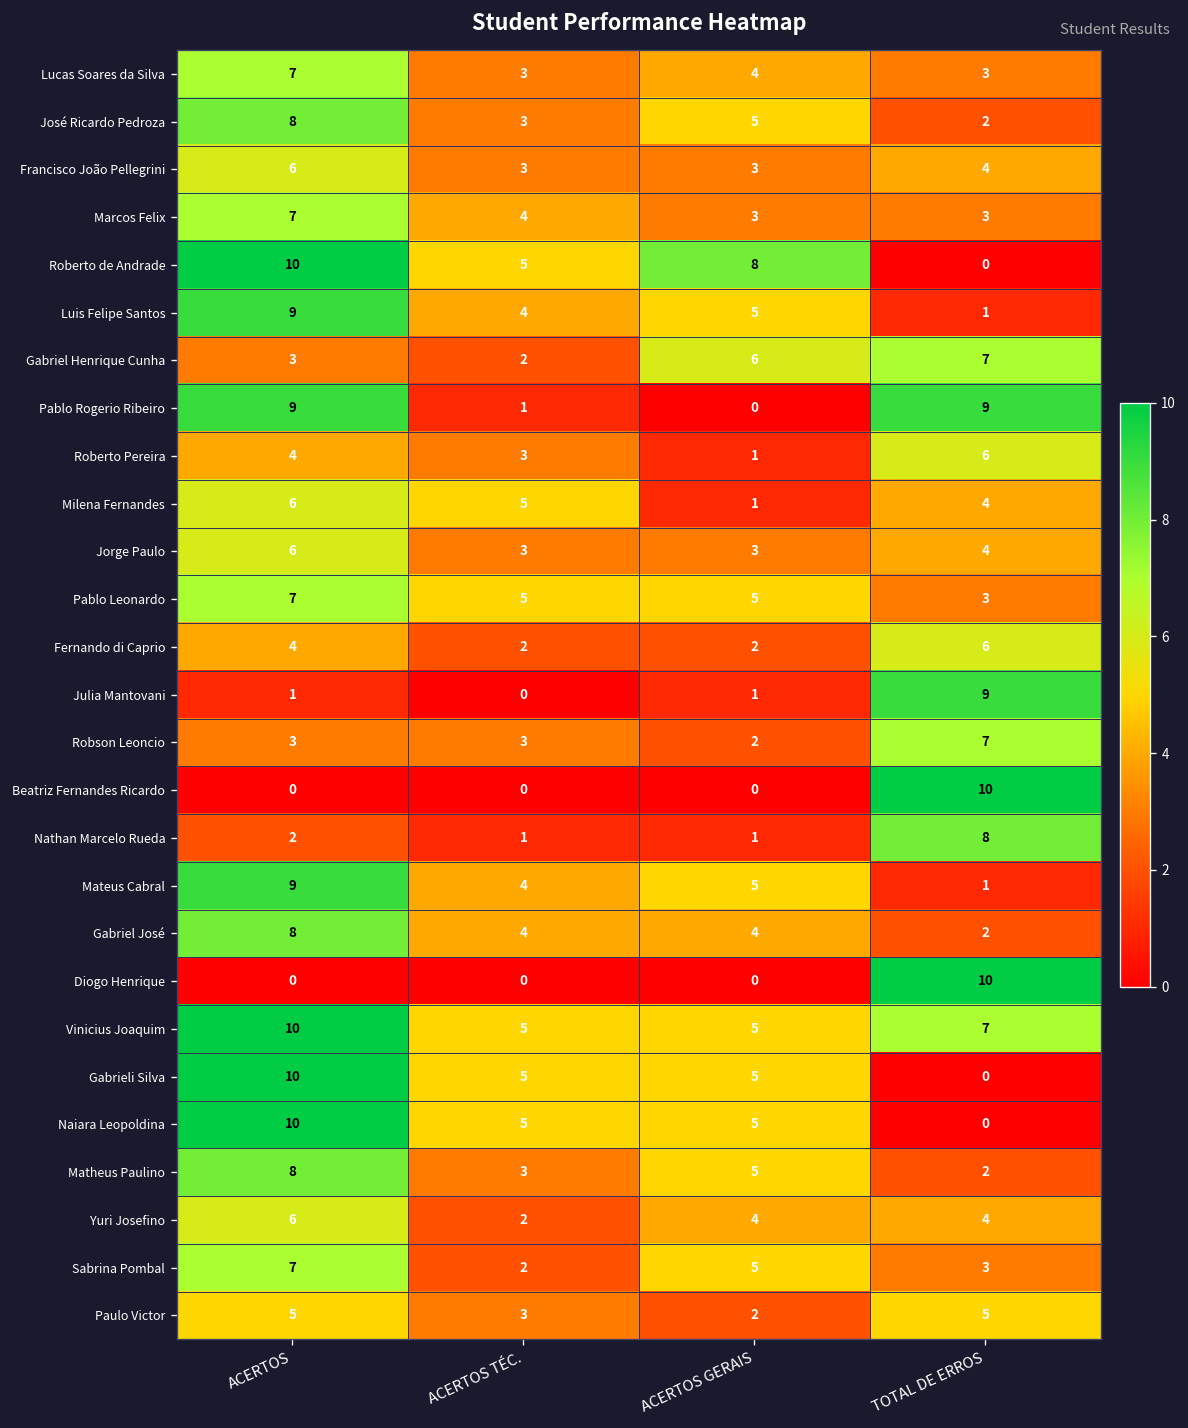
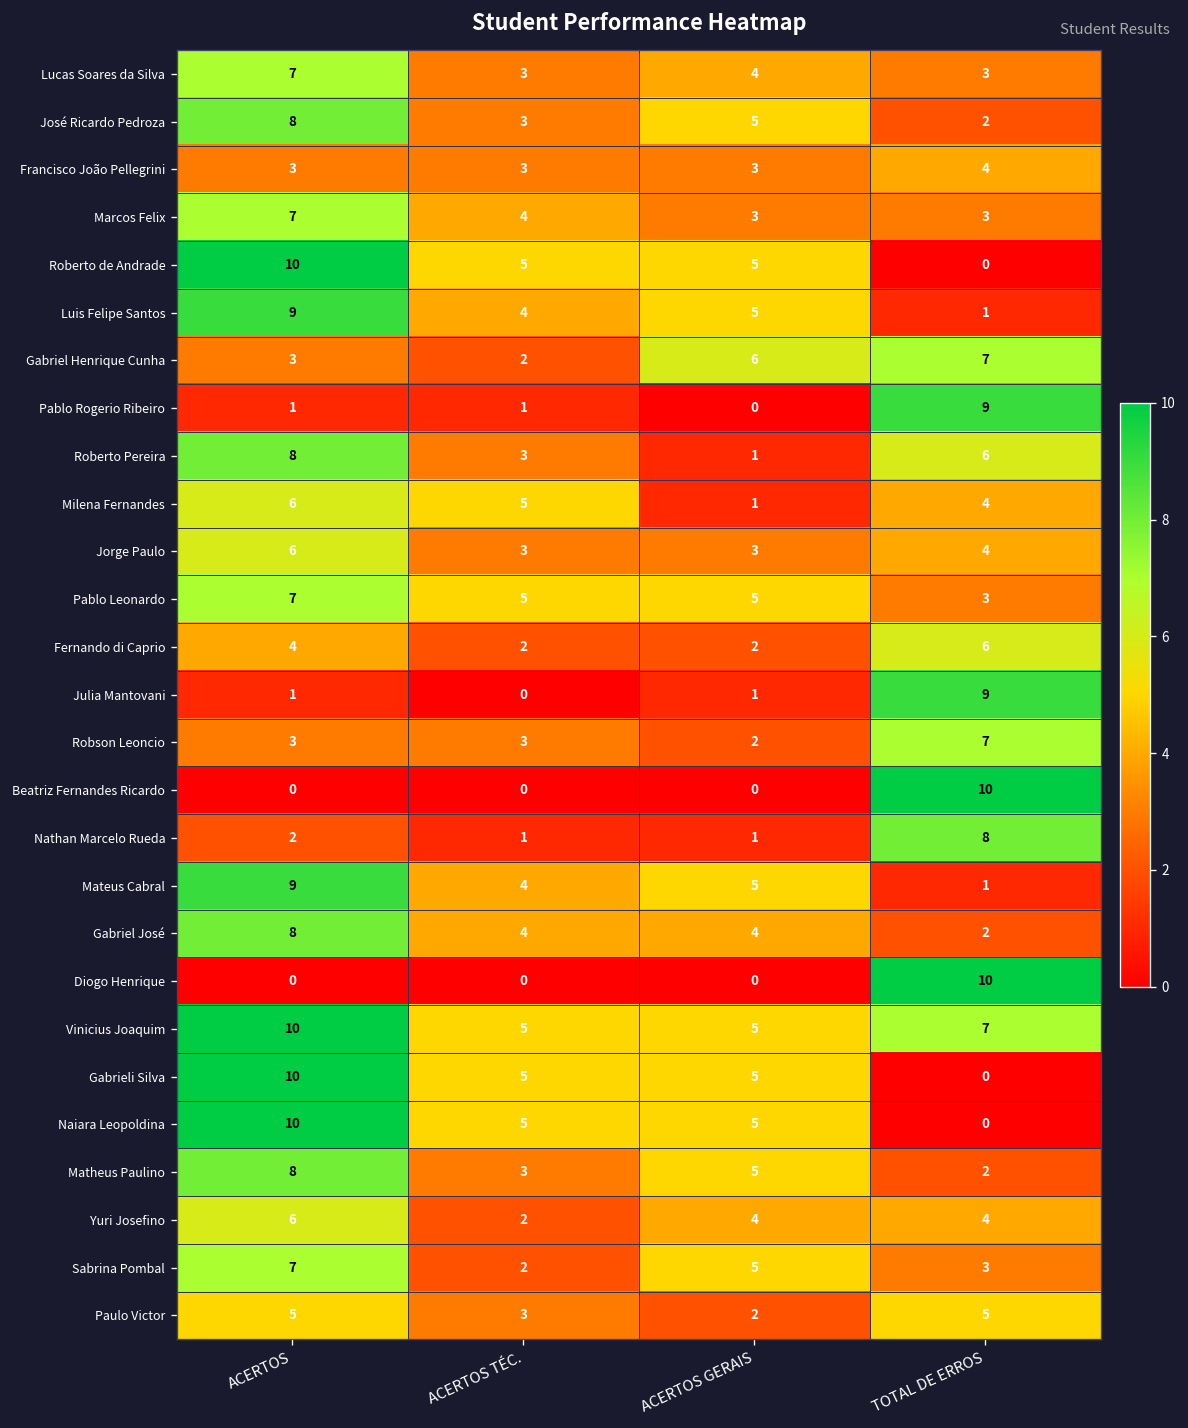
Francisco João Pellegrini, ACERTOS: 6 -> 3
Roberto de Andrade, ACERTOS GERAIS: 8 -> 5
Pablo Rogerio Ribeiro, ACERTOS: 9 -> 1
Roberto Pereira, ACERTOS: 4 -> 8
